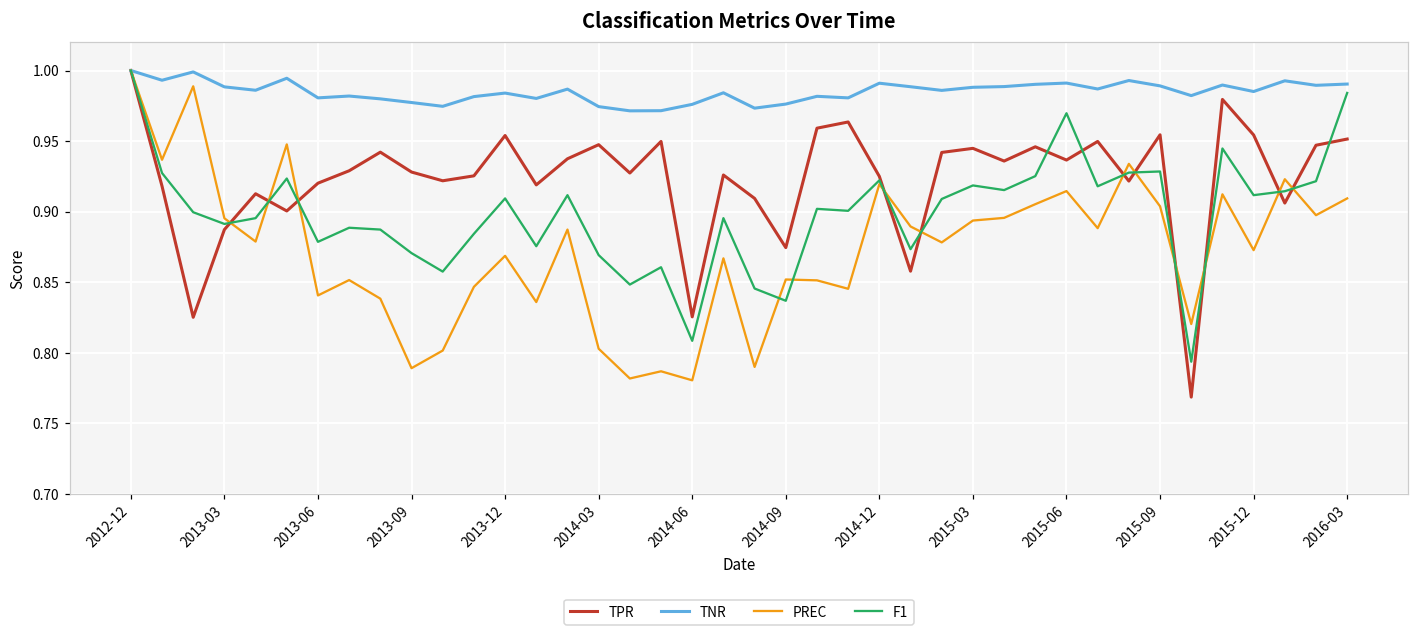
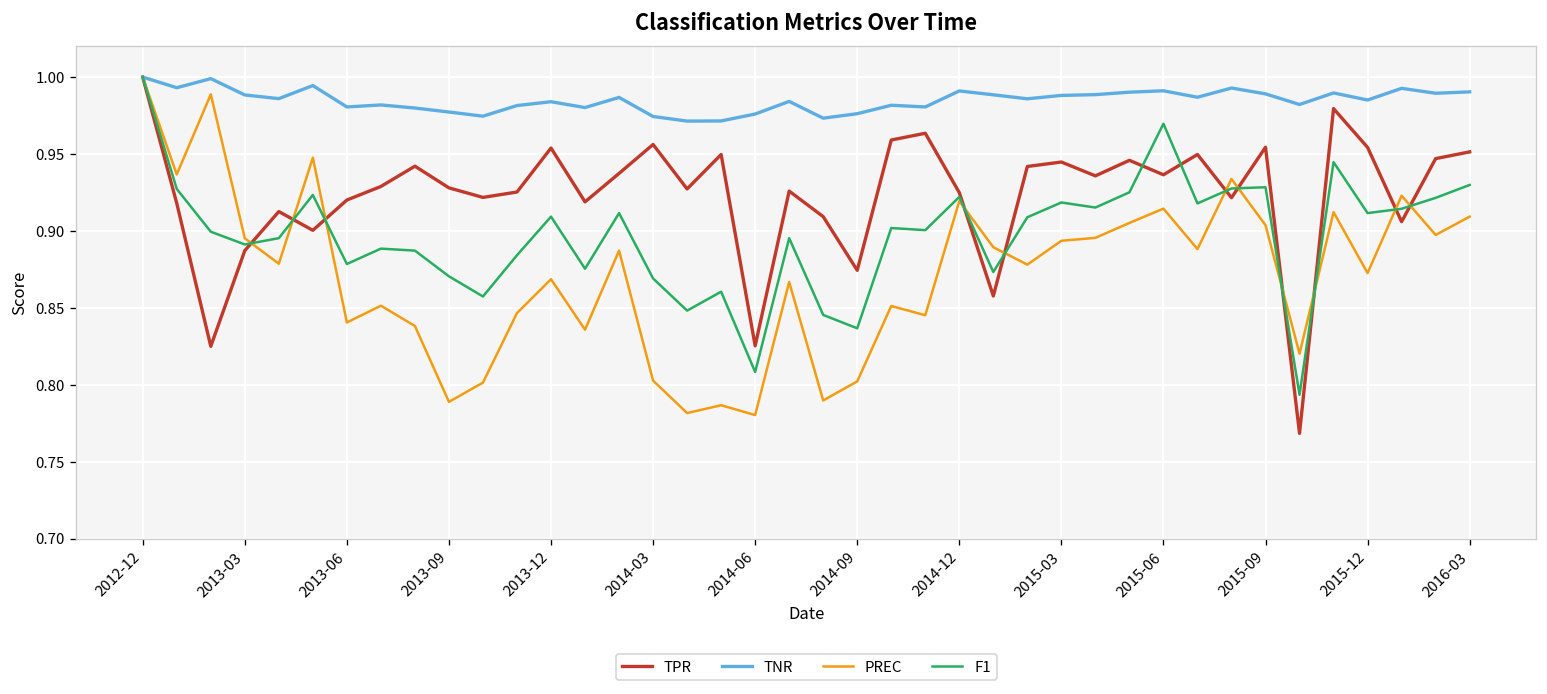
TPR, 2014-03: 0.947 -> 0.956
PREC, 2014-09: 0.852 -> 0.802
F1, 2016-03: 0.984 -> 0.930
